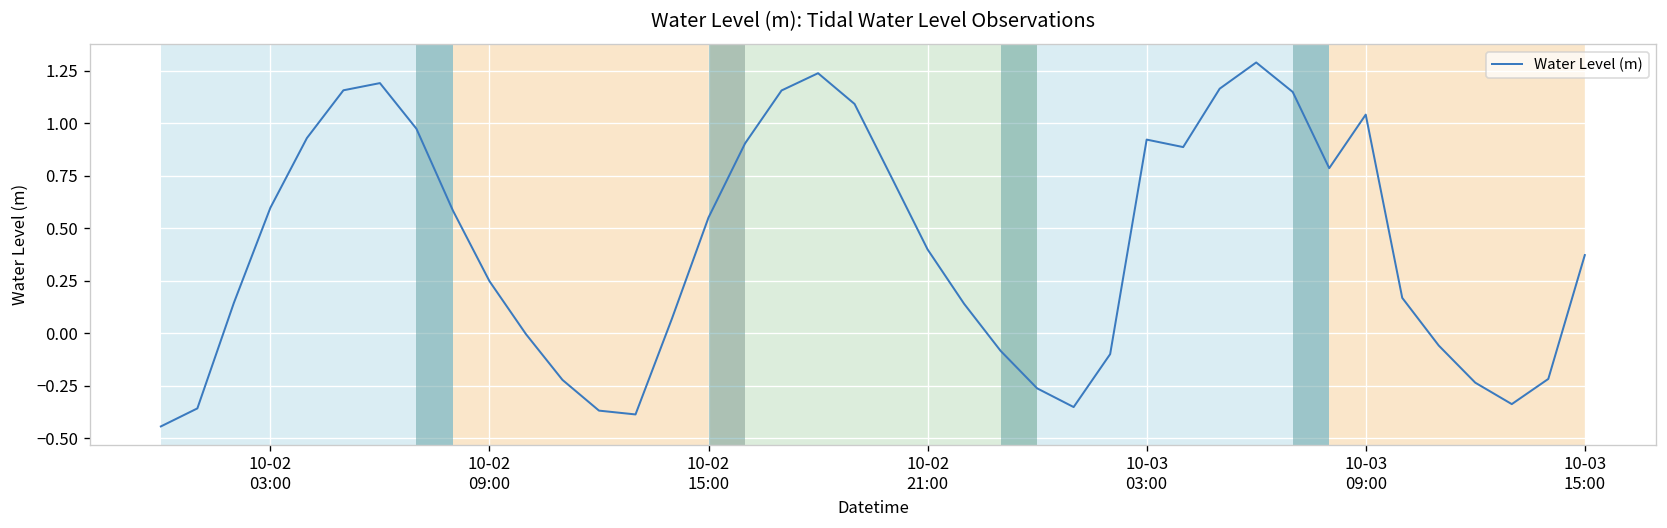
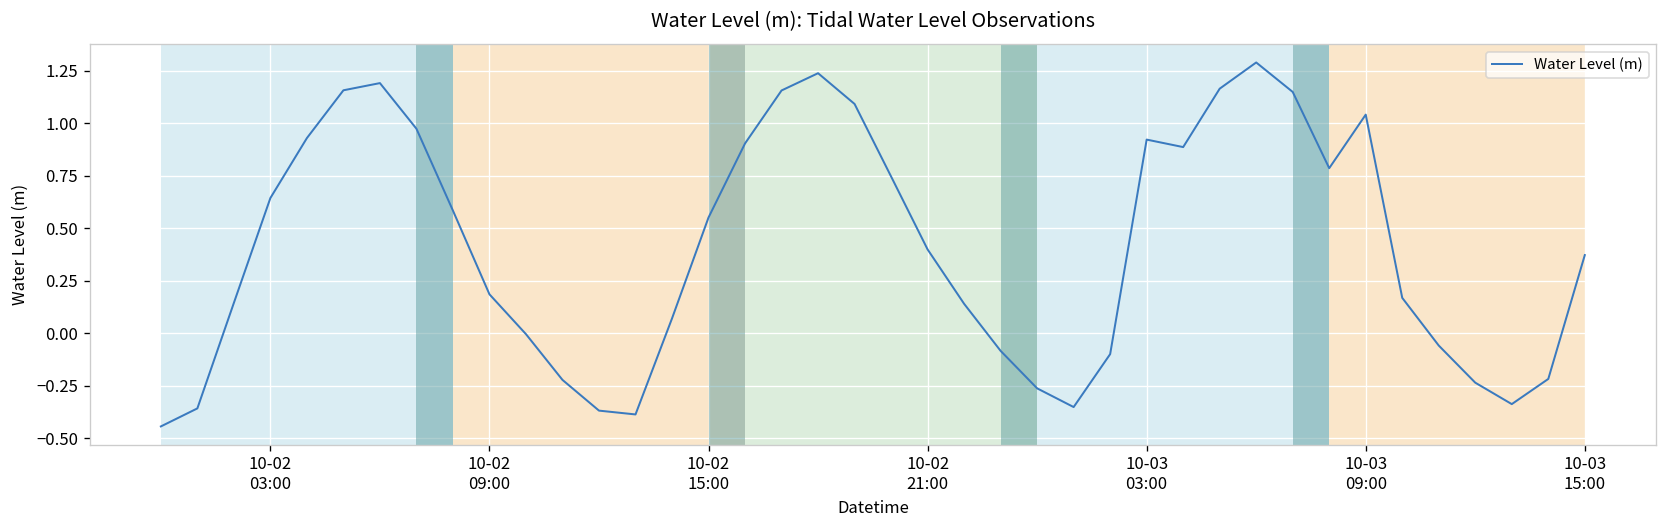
10-02 03:00: 0.60 -> 0.64
10-02 09:00: 0.25 -> 0.19
